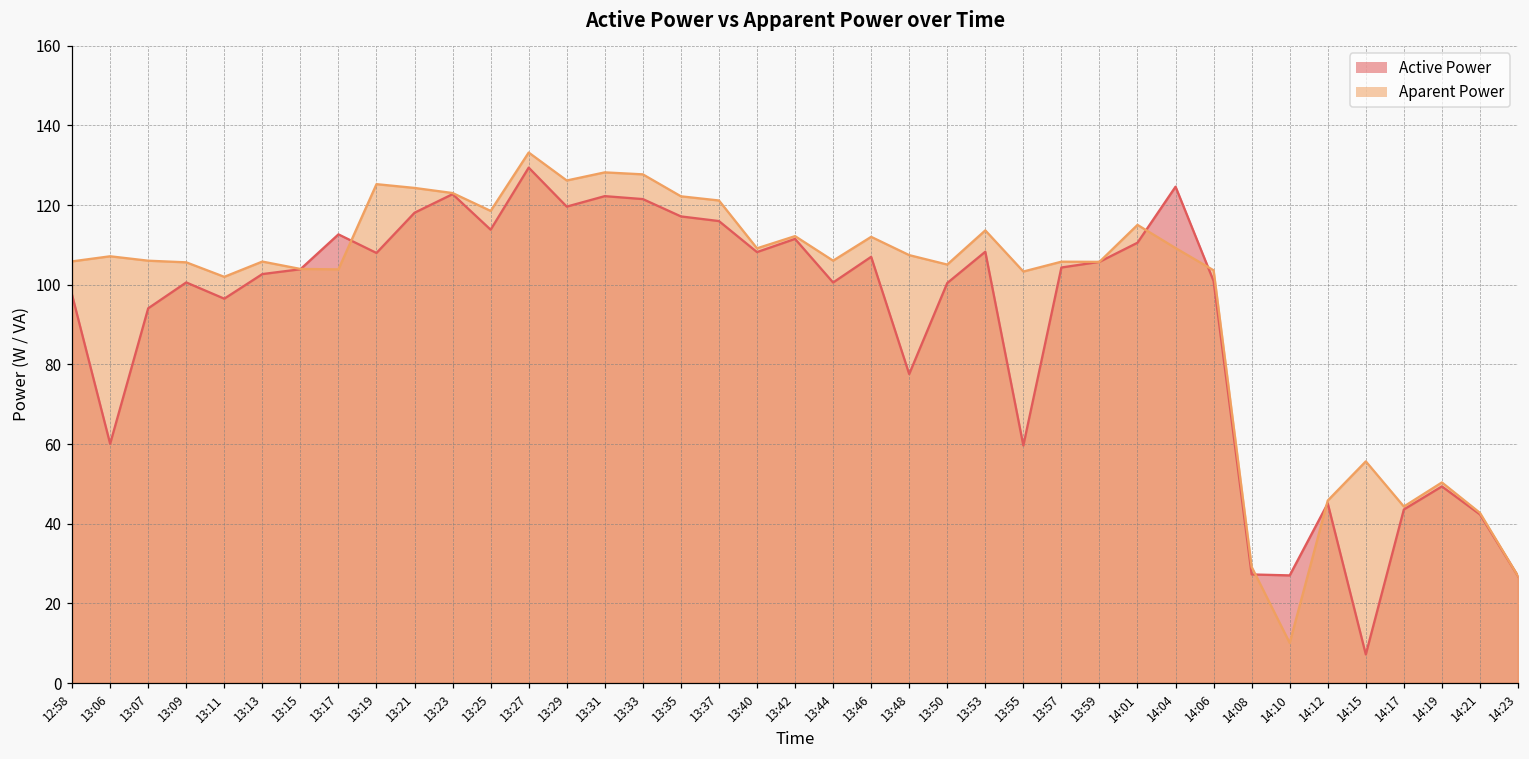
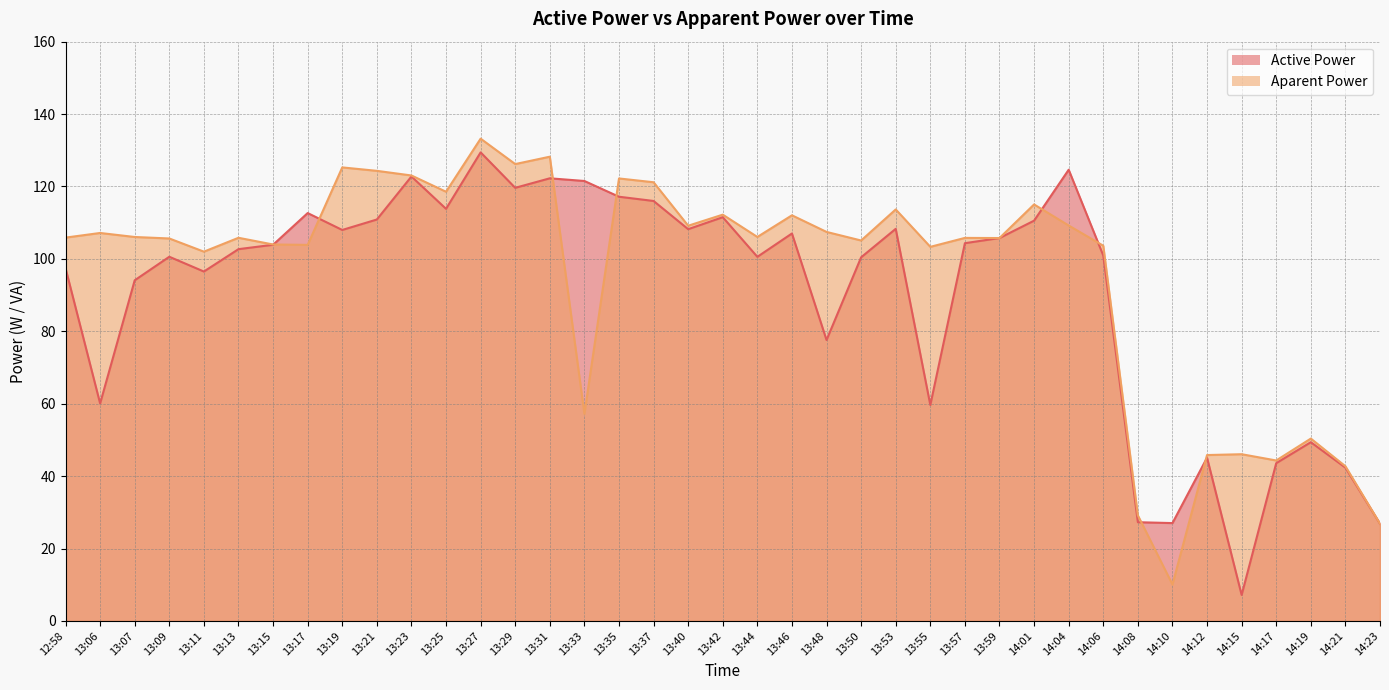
Active Power, 13:21: 118 -> 111
Aparent Power, 13:33: 128 -> 57
Aparent Power, 14:15: 56 -> 46
